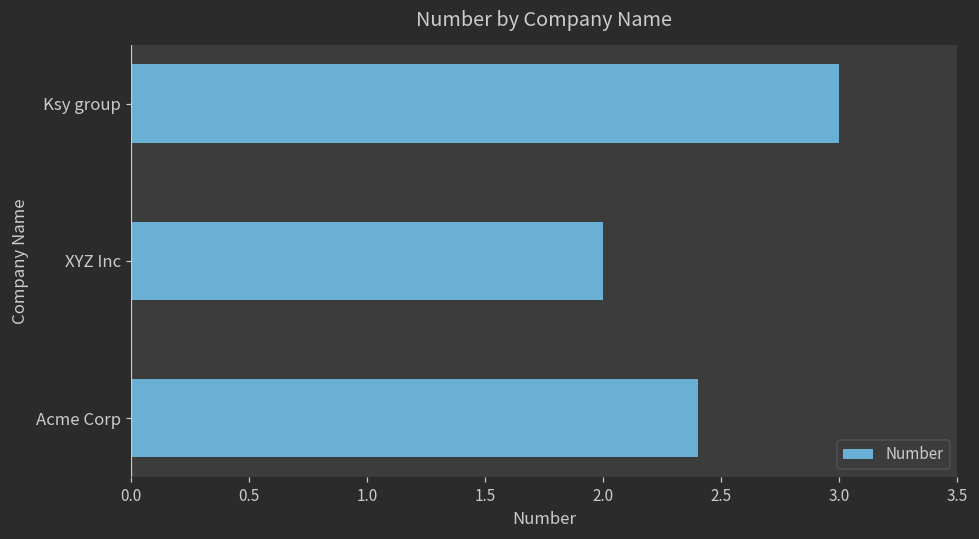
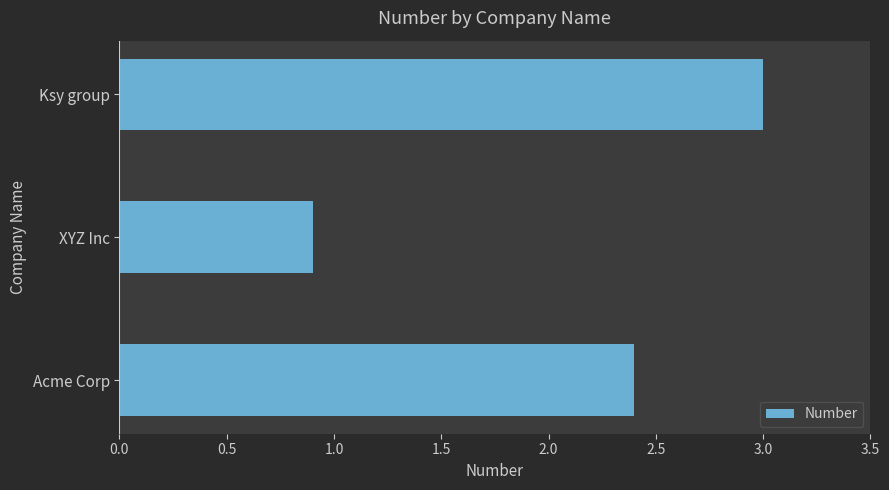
XYZ Inc: 2.0 -> 0.9
